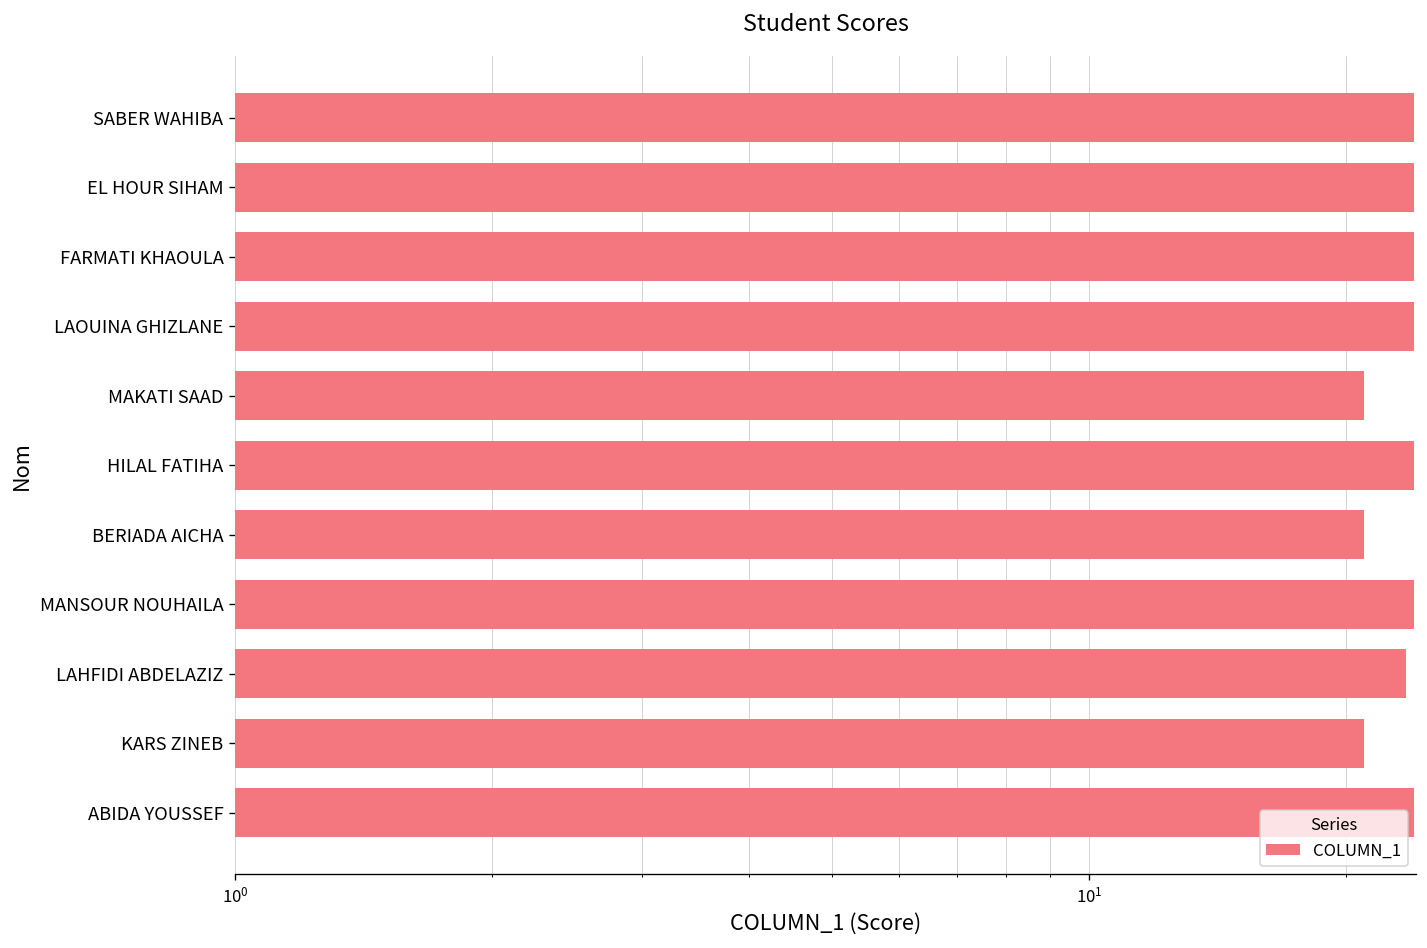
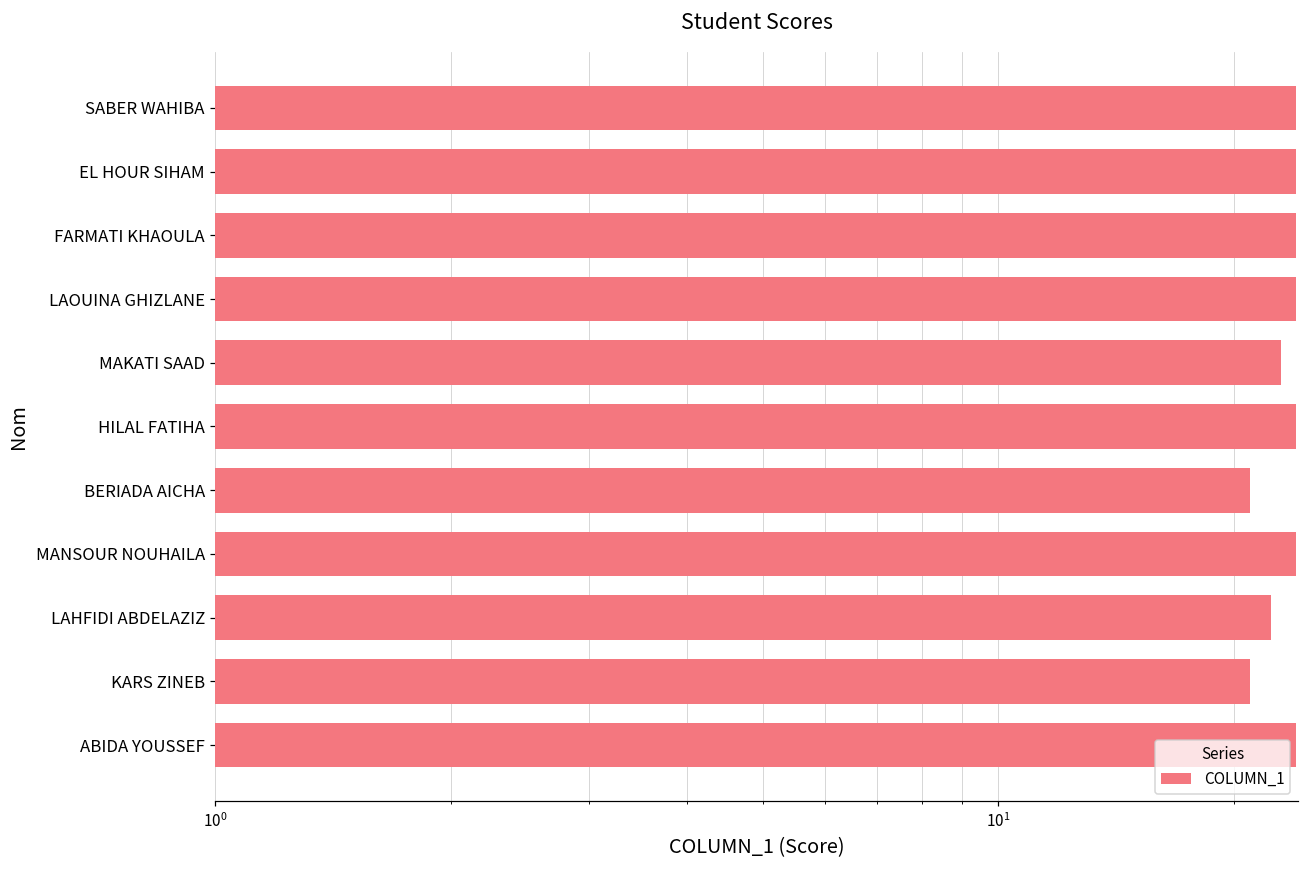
MAKATI SAAD: 21 -> 23
LAHFIDI ABDELAZIZ: 23.5 -> 22.3
